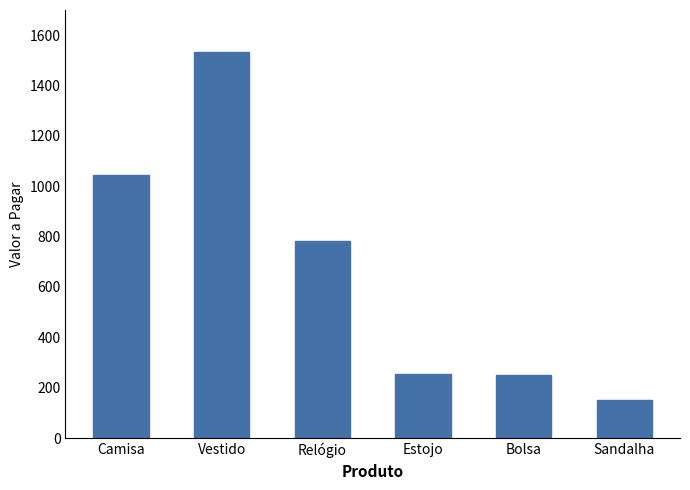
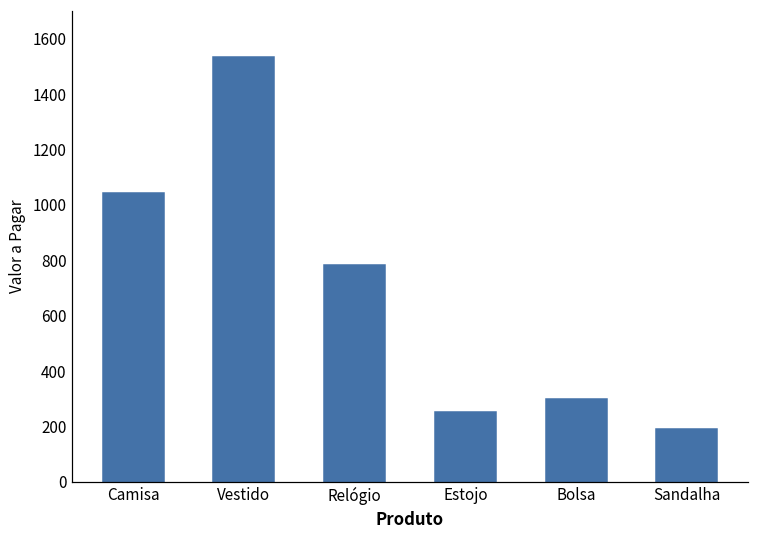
Bolsa: 250 -> 300
Sandalha: 150 -> 190
